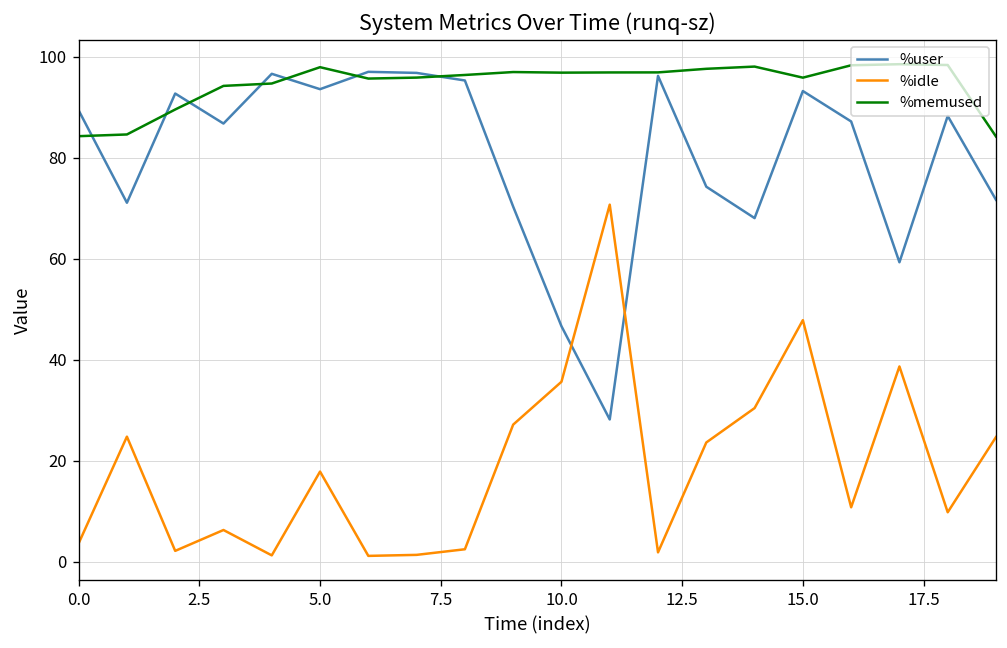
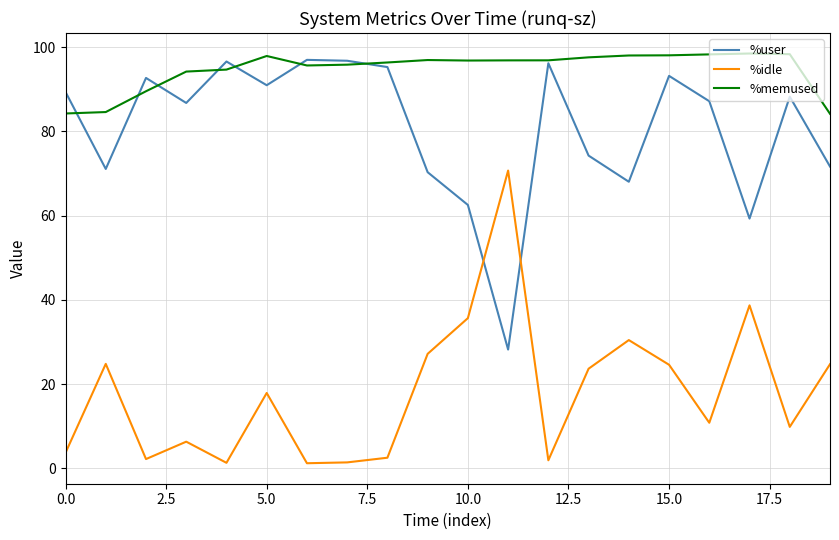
%user, 5.0: 94 -> 91
%user, 10.0: 47 -> 63
%idle, 15.0: 48 -> 25
%memused, 15.0: 96 -> 98
